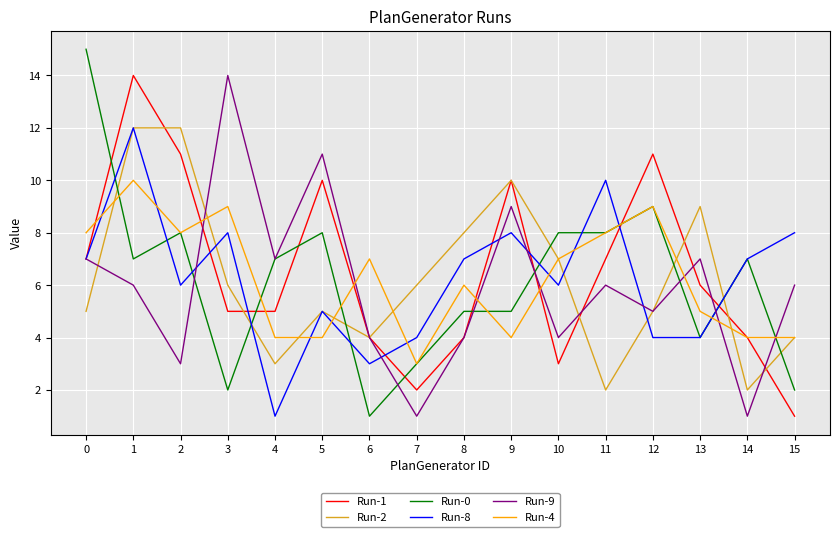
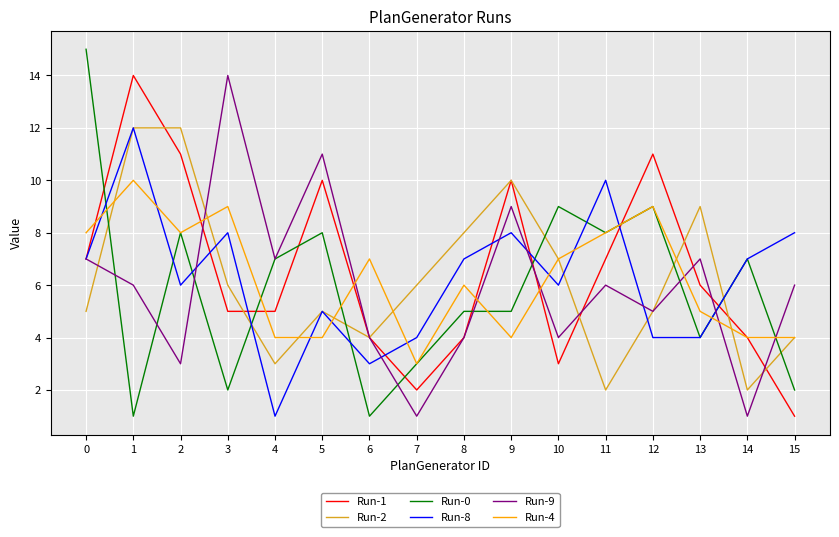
Run-0, 1: 7 -> 1
Run-0, 10: 8 -> 9
